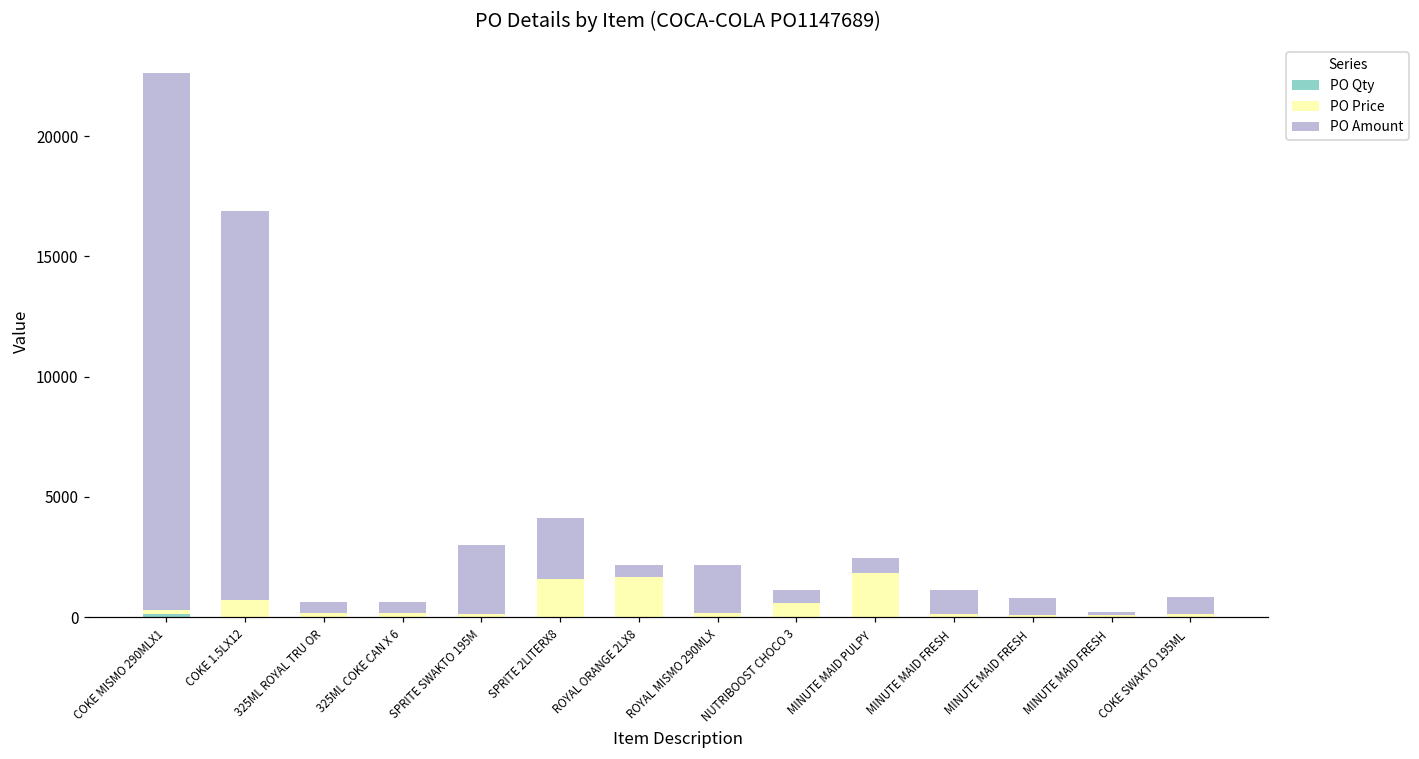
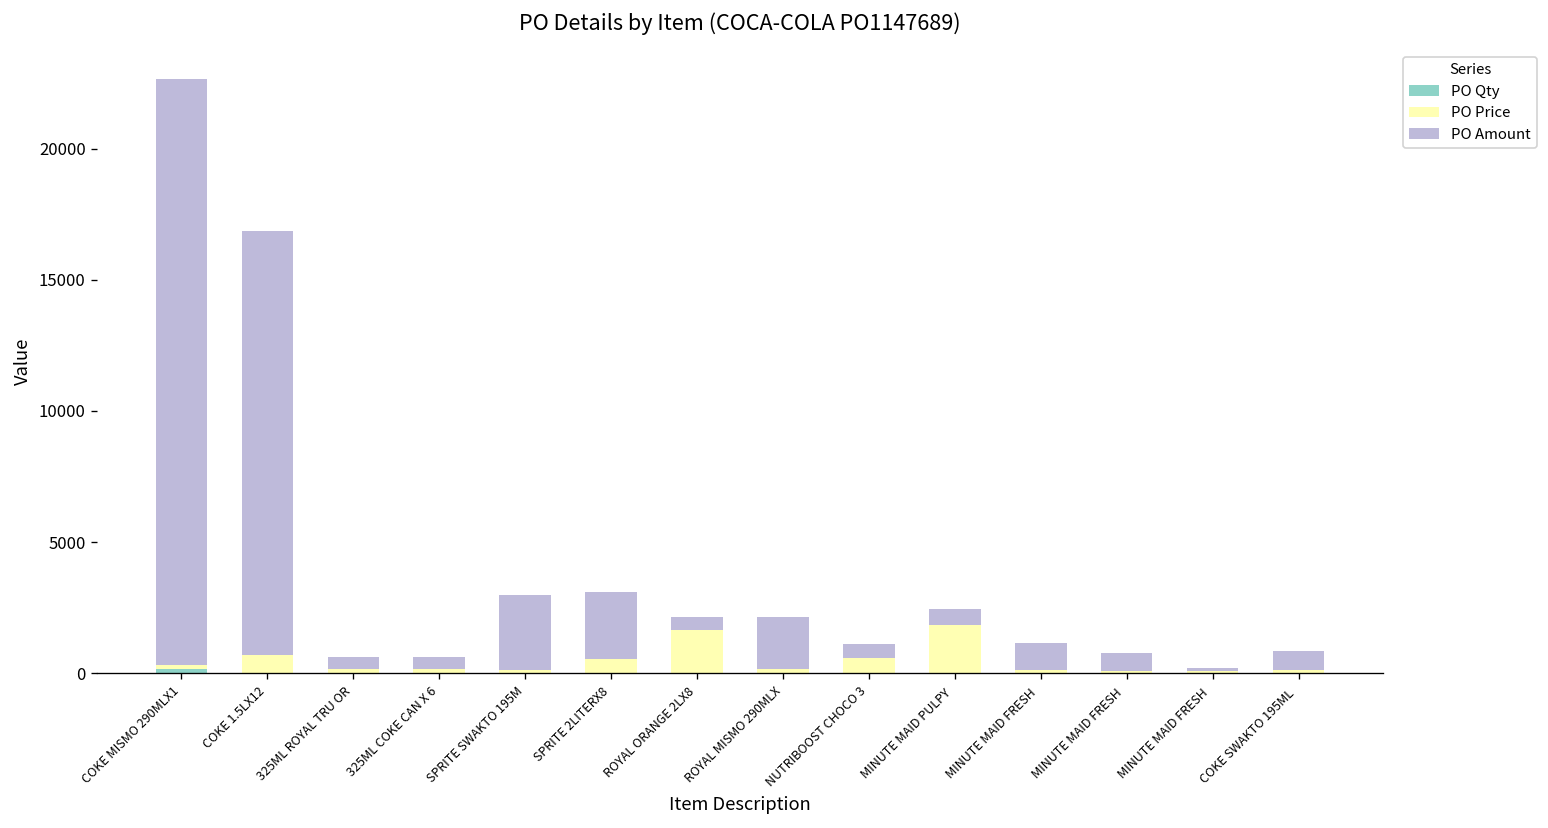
PO Price, SPRITE 2LITERX8: 1600 -> 500
